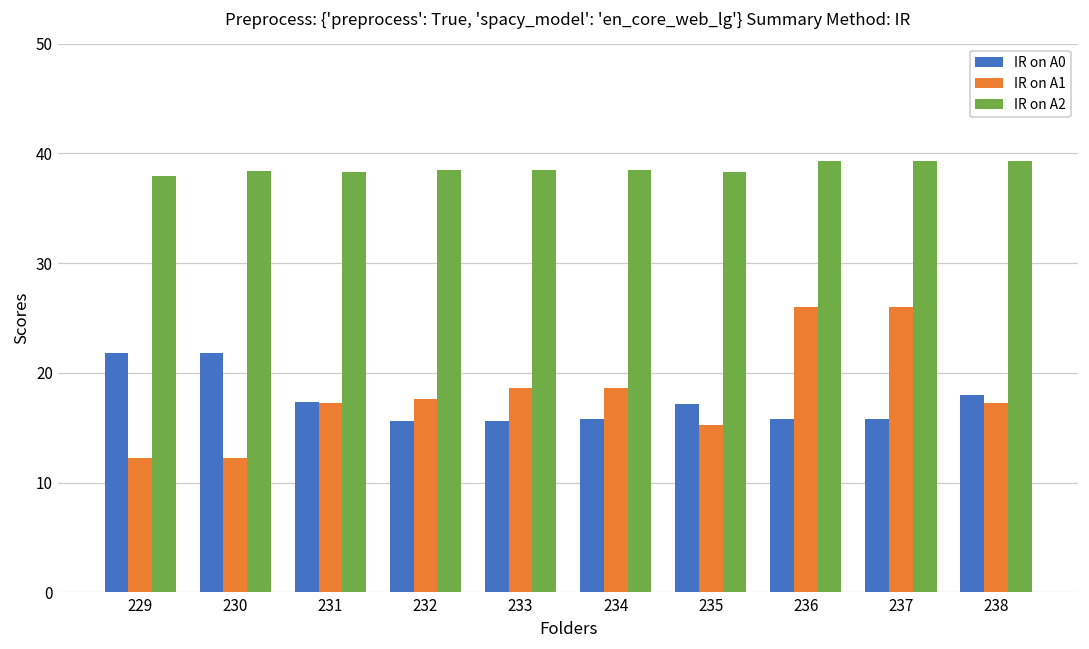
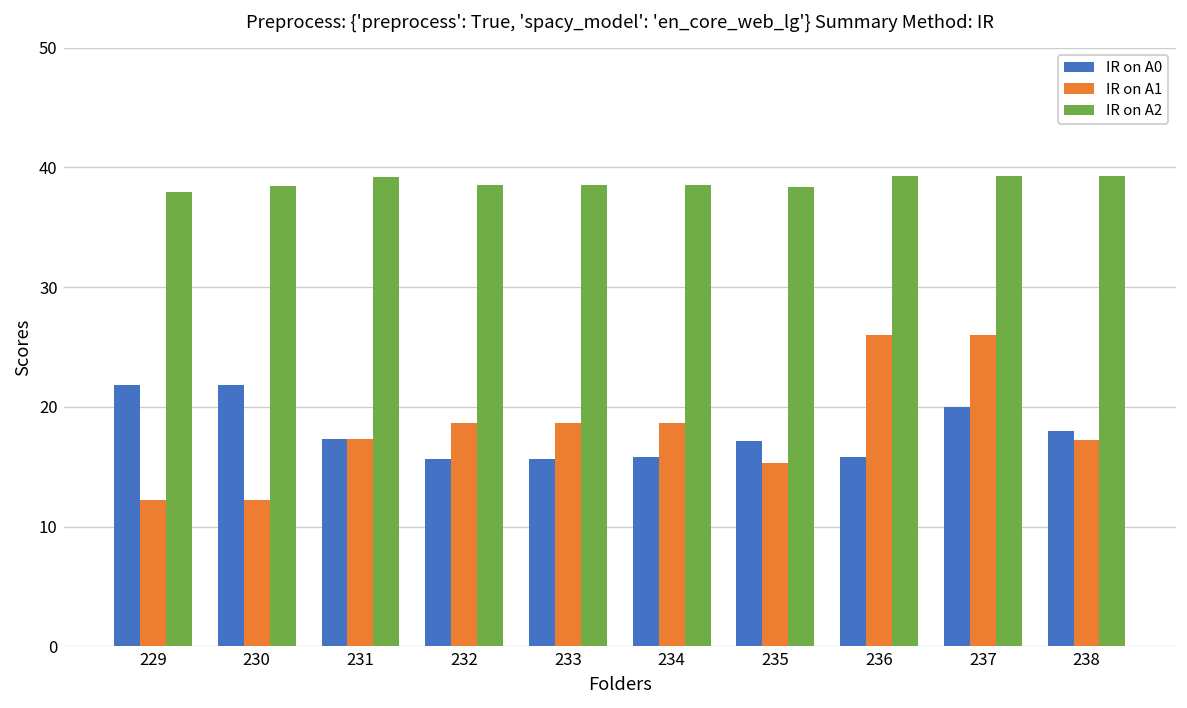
IR on A2, 231: 38 -> 39
IR on A1, 232: 18 -> 19
IR on A0, 237: 16 -> 20
